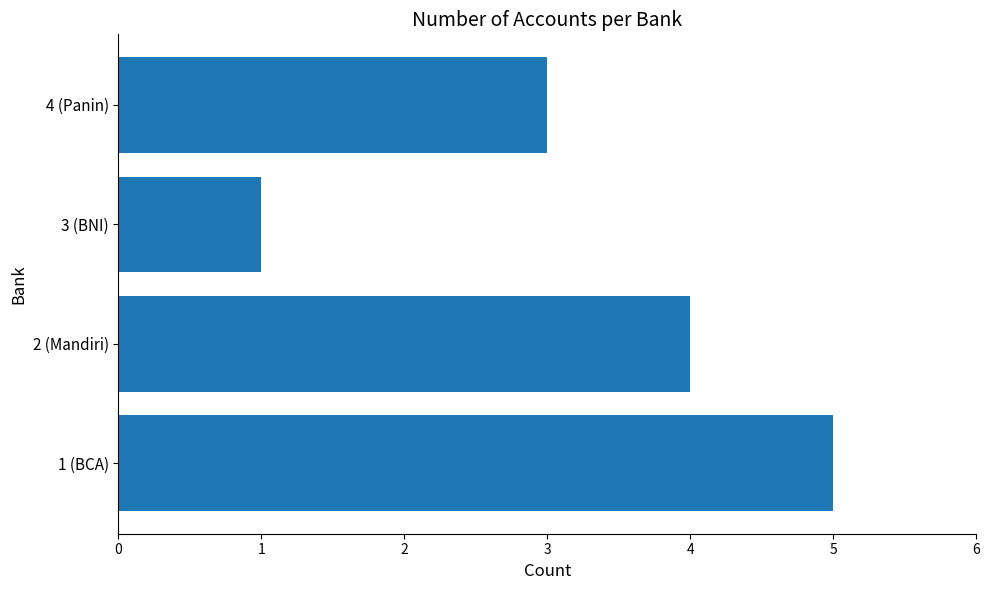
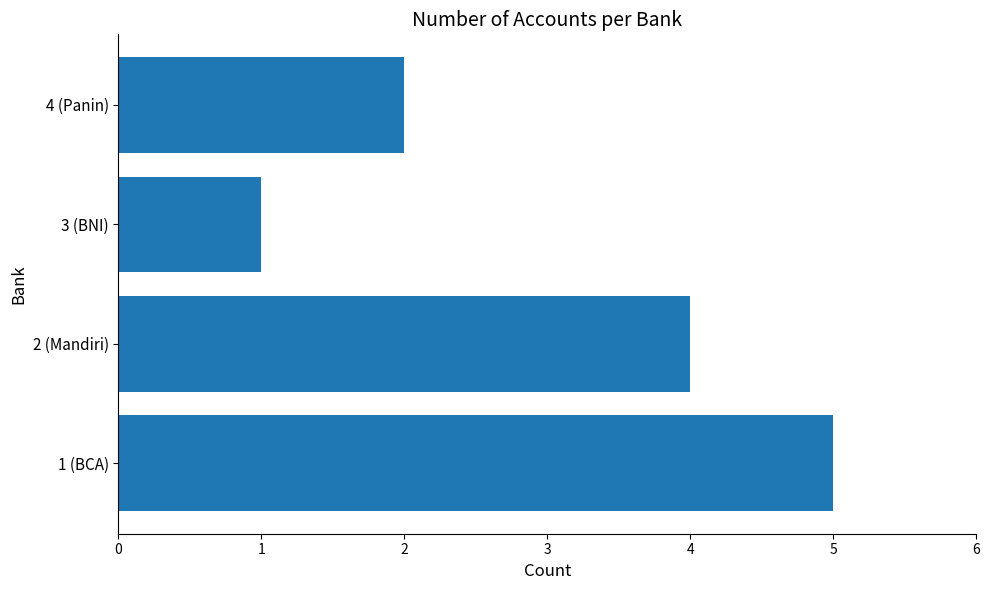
4 (Panin): 3 -> 2
